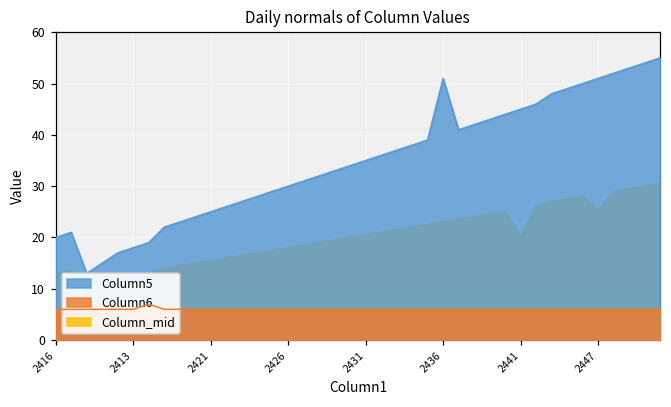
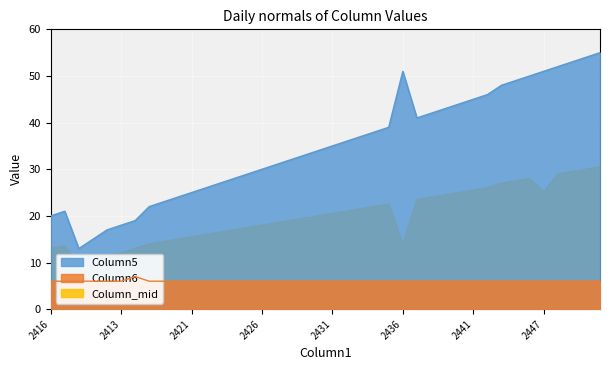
Column_mid, 2436: 23 -> 14
Column_mid, 2441: 20 -> 26
